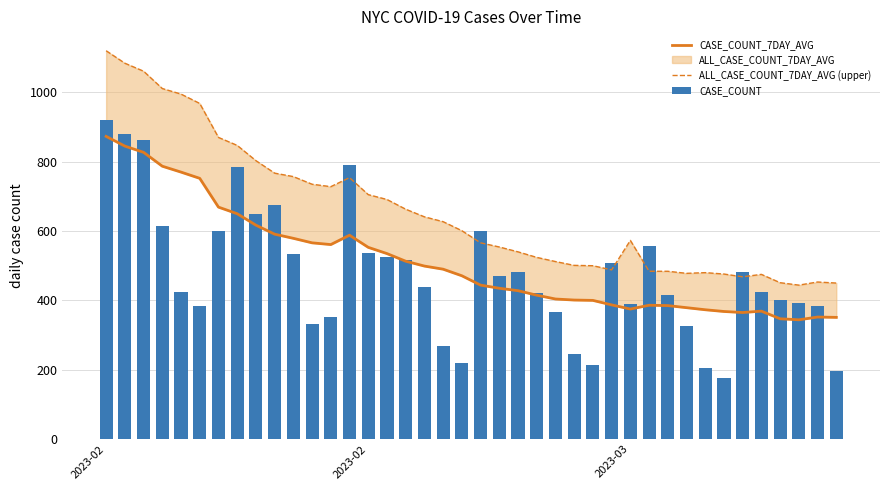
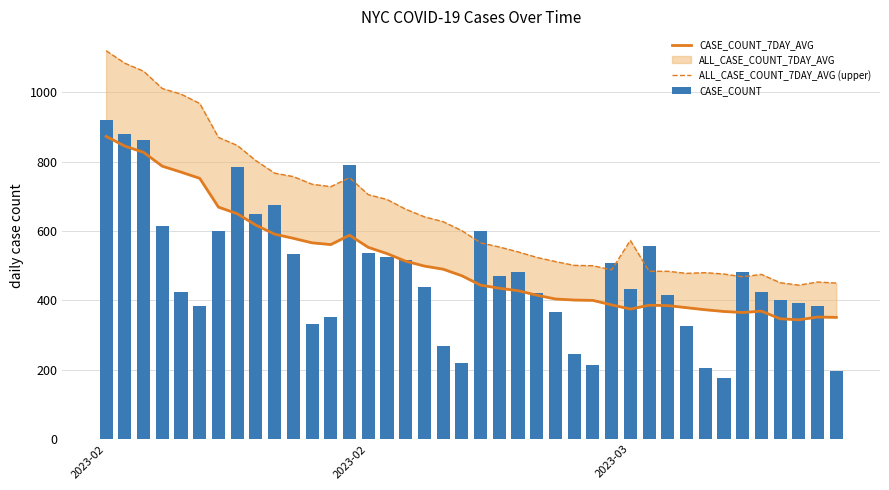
CASE_COUNT, 2023-03: 390 -> 430
